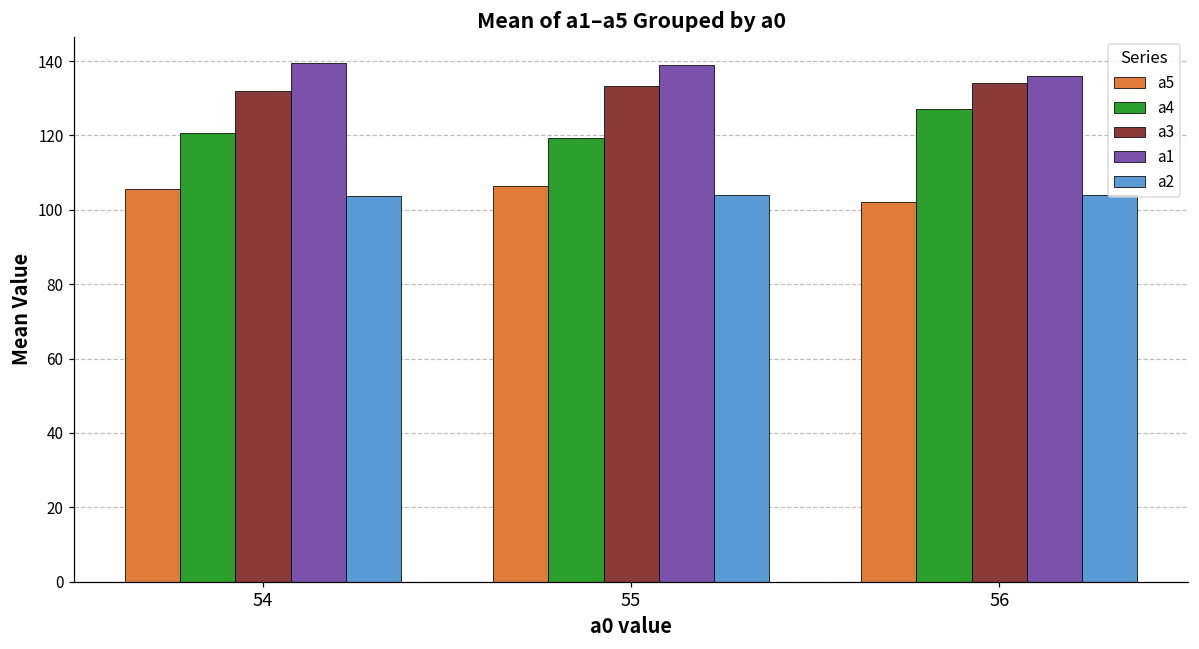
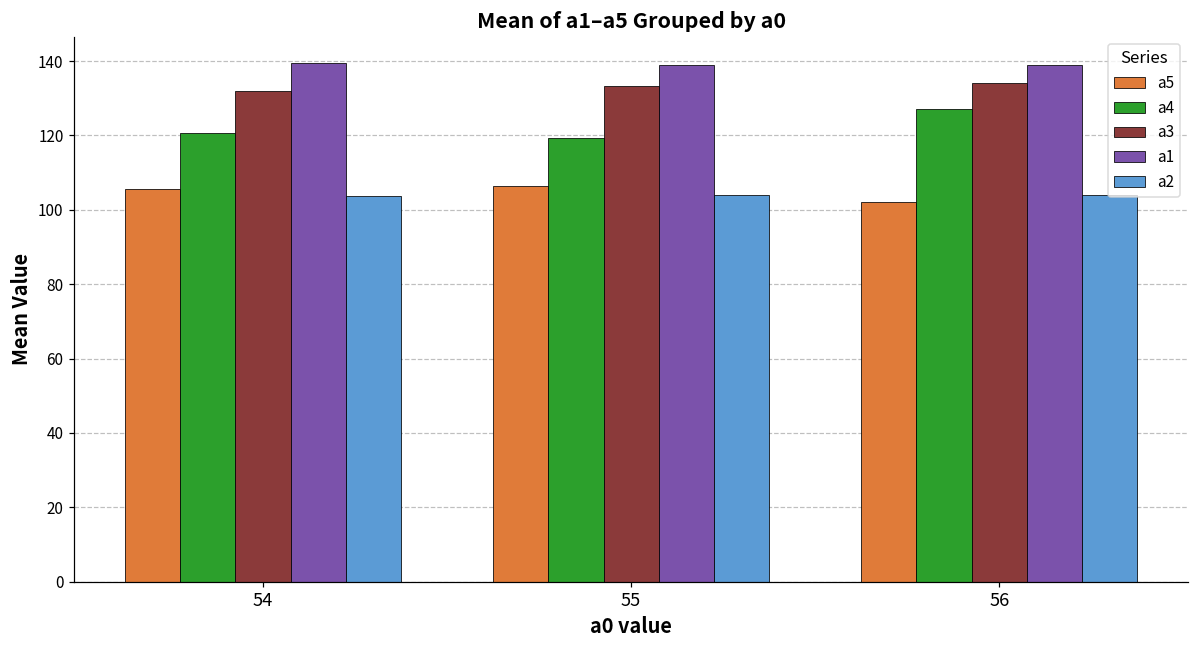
a1, 56: 136 -> 139
